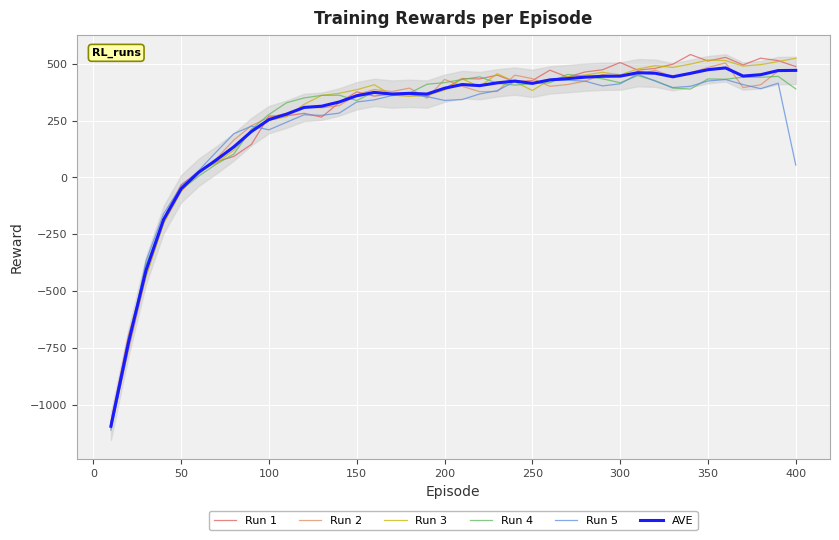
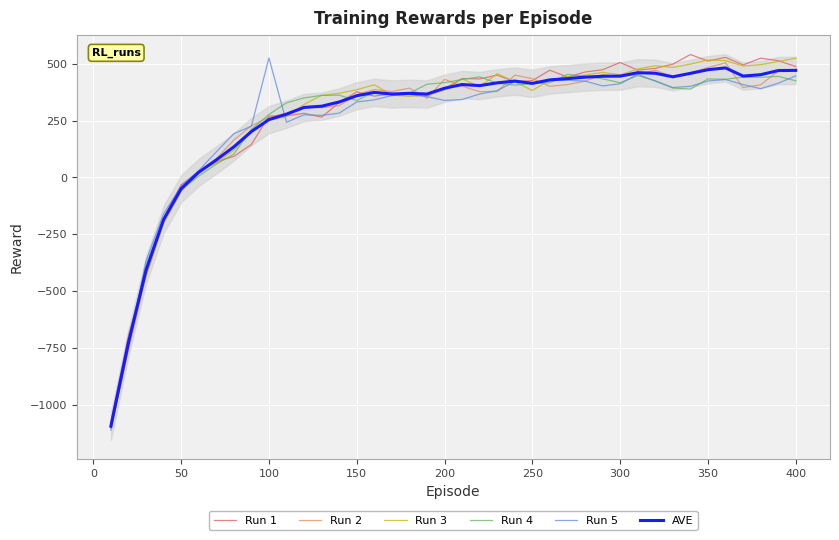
Run 5, 100: 210 -> 530
Run 4, 400: 390 -> 420
Run 5, 400: 50 -> 450
